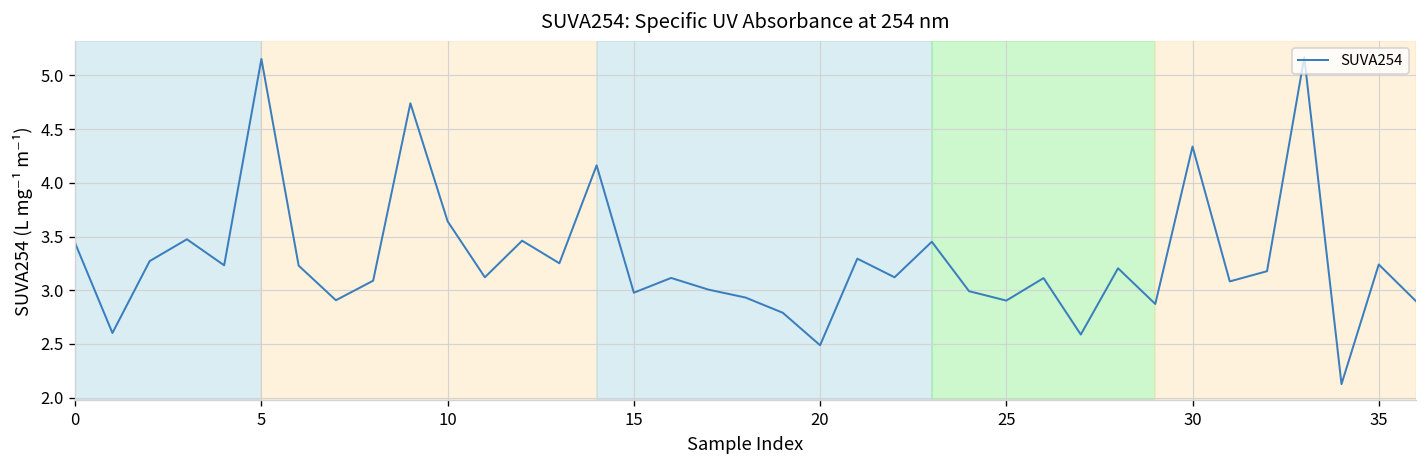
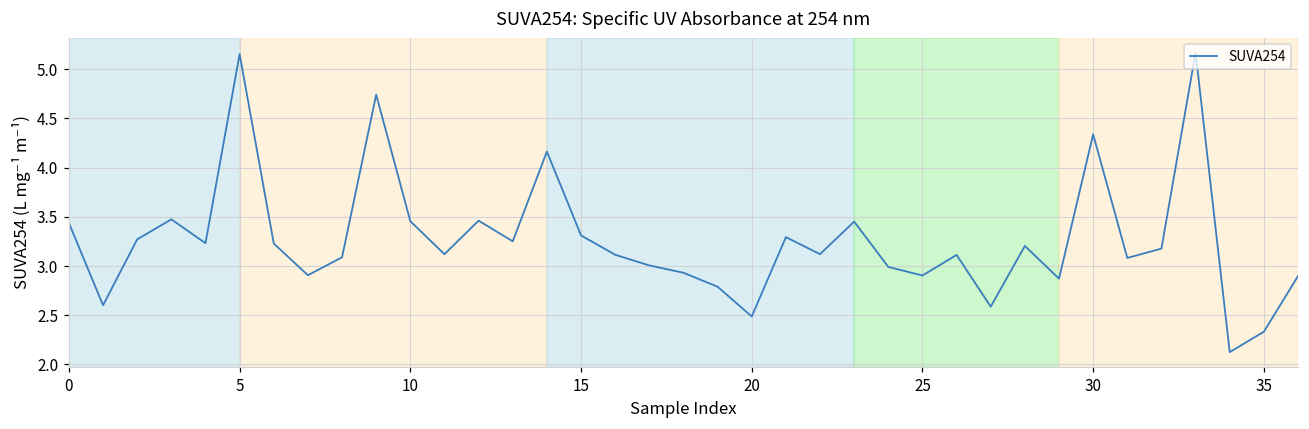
10: 3.6 -> 3.5
15: 3.0 -> 3.3
35: 3.2 -> 2.3
